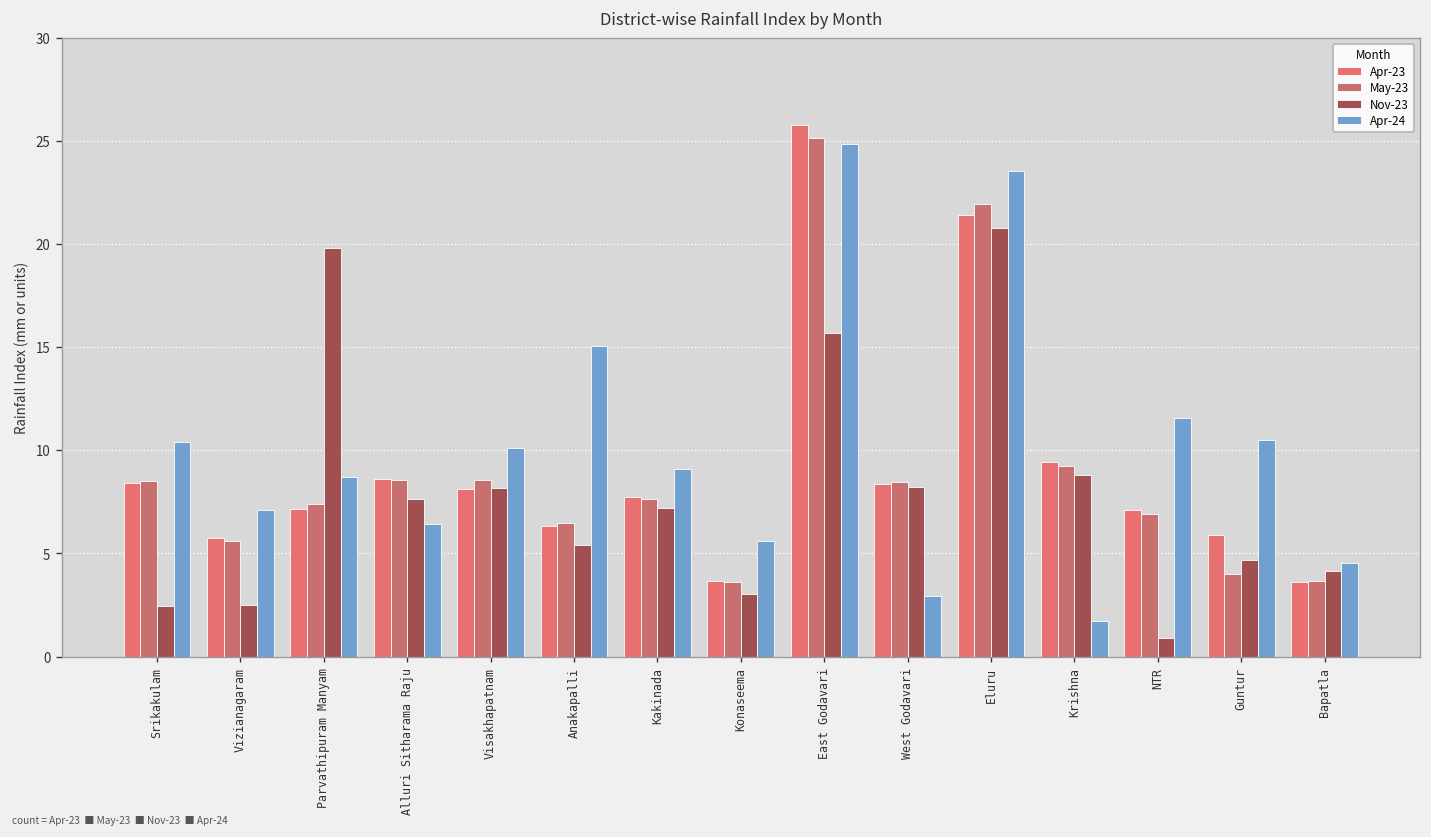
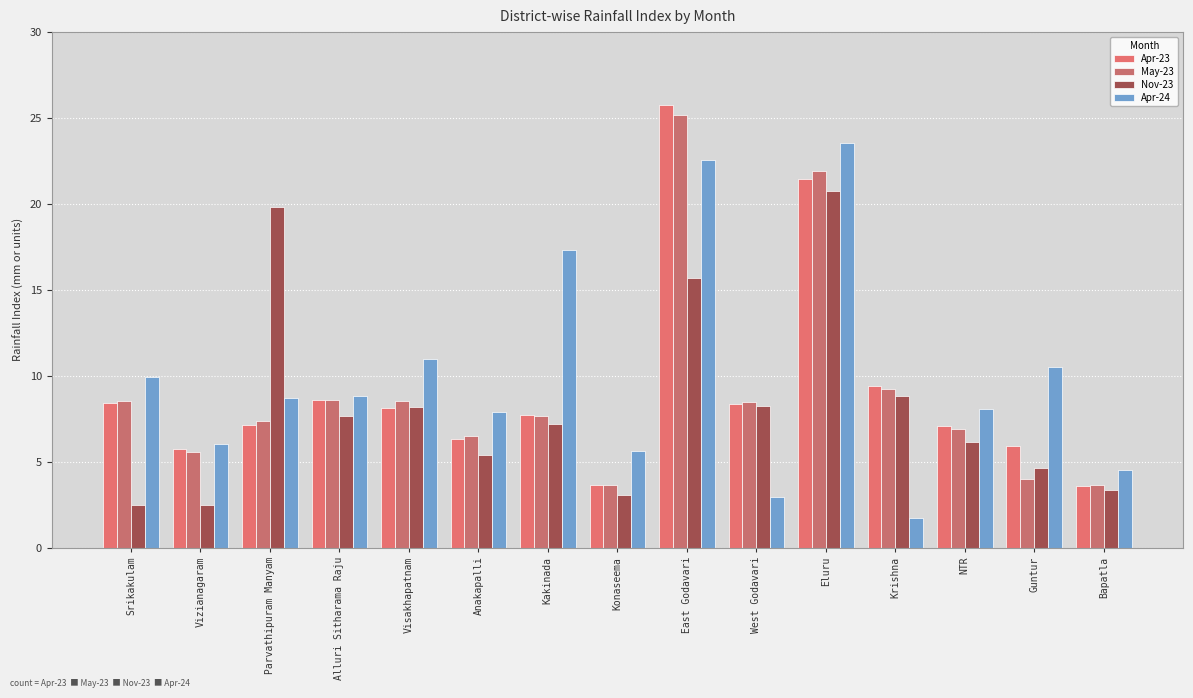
Apr-24, Srikakulam: 10.4 -> 9.9
Apr-24, Vizianagaram: 7.1 -> 6.0
Apr-24, Alluri Sitharama Raju: 6.4 -> 8.8
Apr-24, Visakhapatnam: 10.1 -> 11.0
Apr-24, Anakapalli: 15.1 -> 7.9
Apr-24, Kakinada: 9.1 -> 17.3
Apr-24, East Godavari: 24.9 -> 22.6
Nov-23, NTR: 0.9 -> 6.2
Apr-24, NTR: 11.6 -> 8.1
Nov-23, Bapatla: 4.2 -> 3.3
